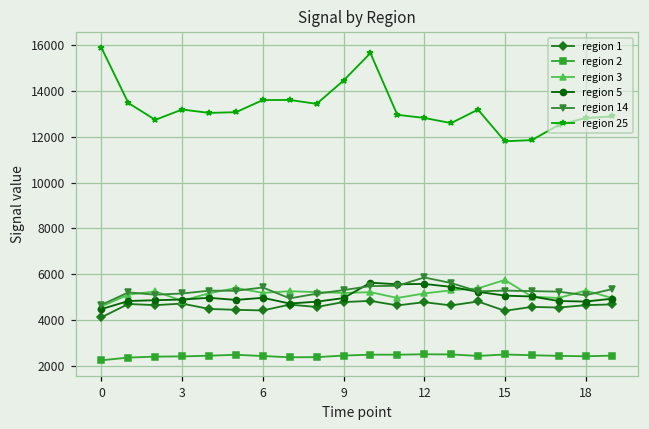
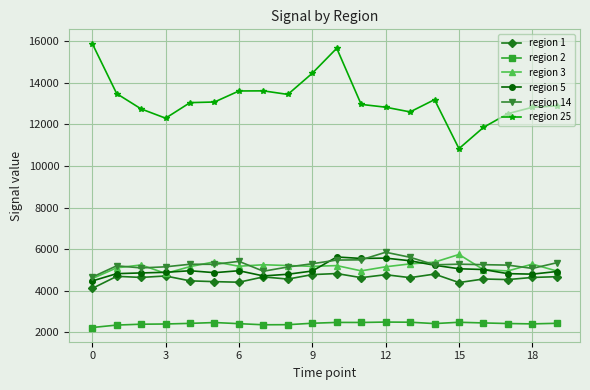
region 25, 3: 13200 -> 12300
region 25, 15: 11800 -> 10800
